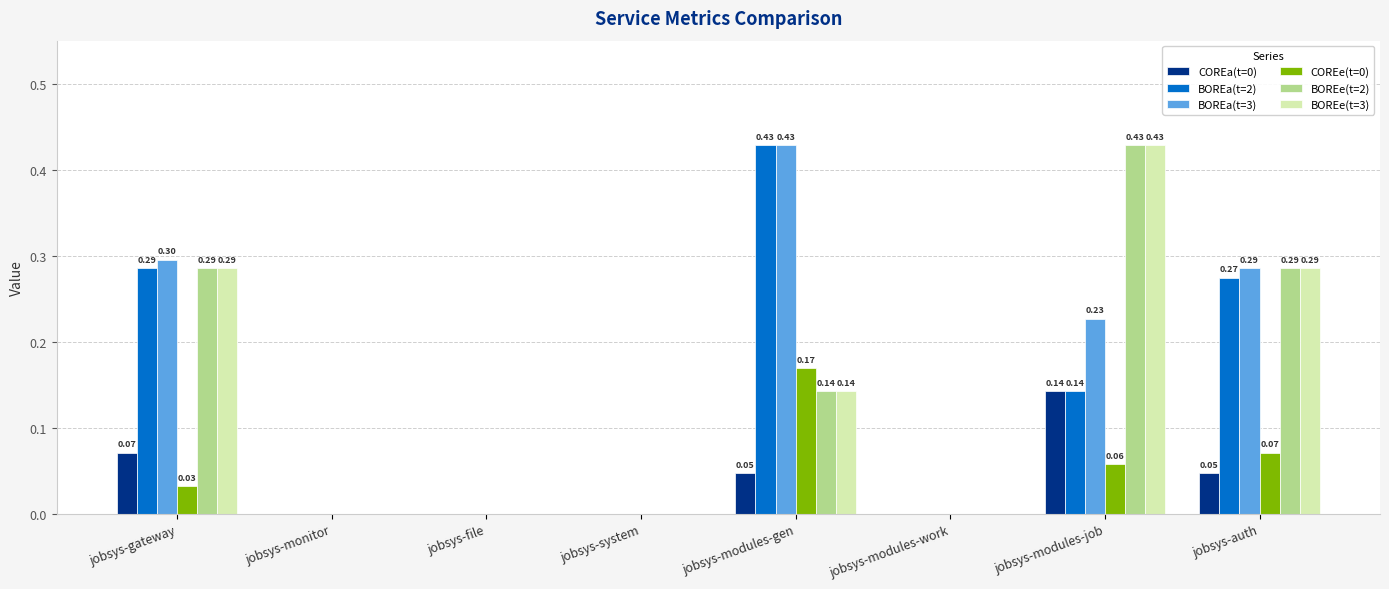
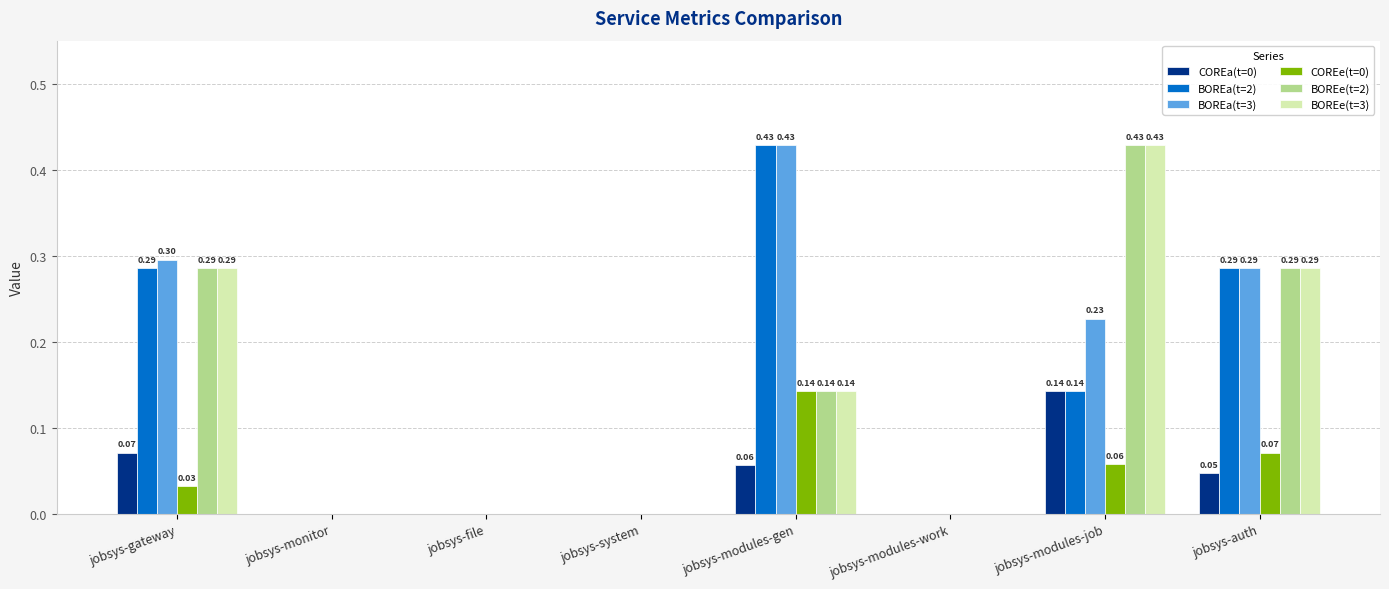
COREa(t=0), jobsys-modules-gen: 0.05 -> 0.06
COREe(t=0), jobsys-modules-gen: 0.17 -> 0.14
BOREa(t=2), jobsys-auth: 0.27 -> 0.29
